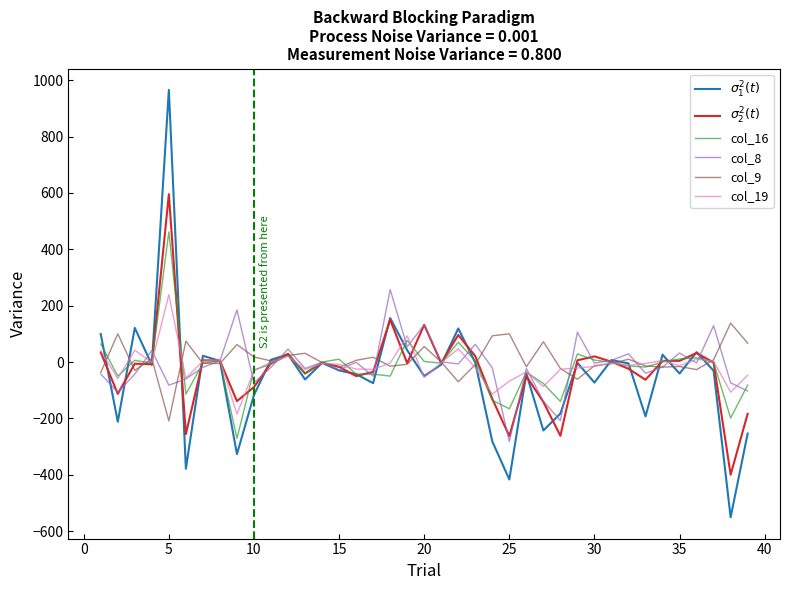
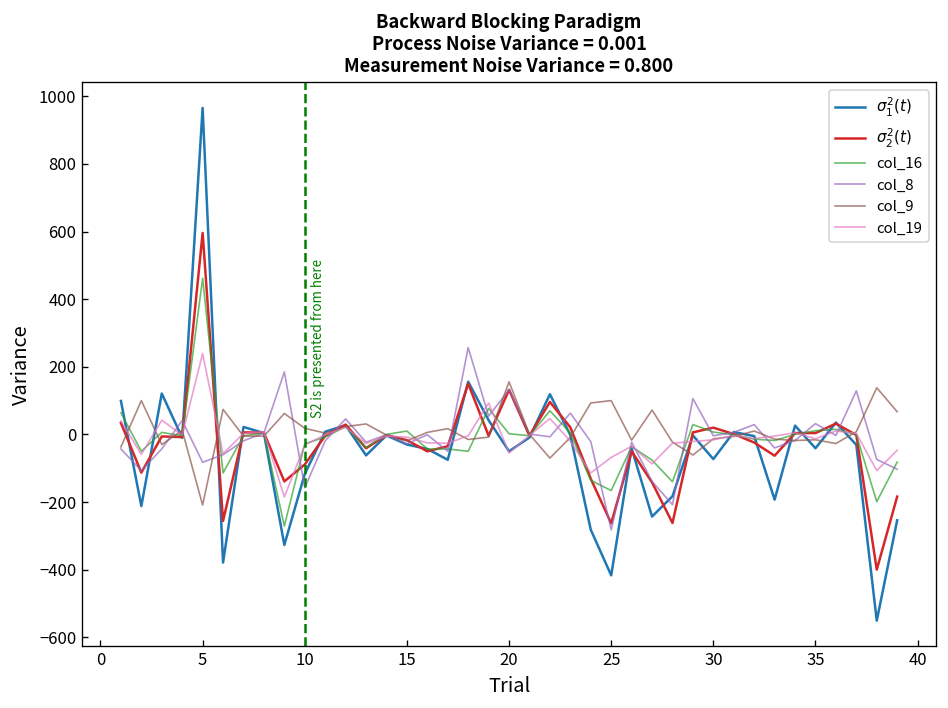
col_8, 10: -70 -> -160
col_9, 20: 60 -> 160
